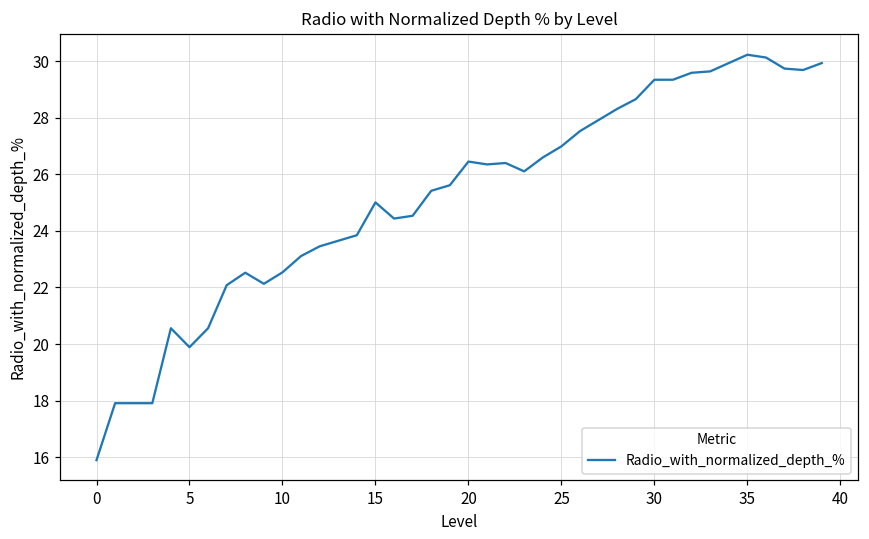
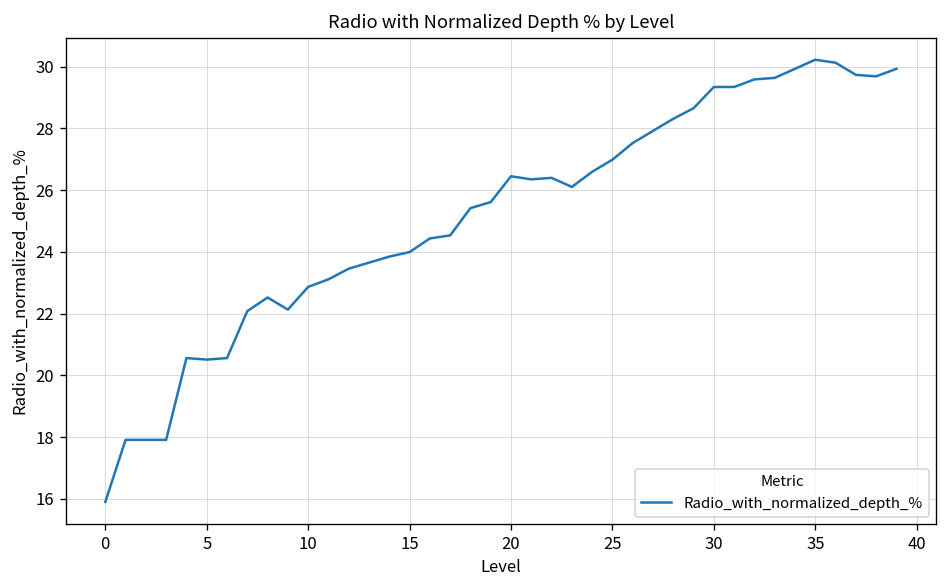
5: 19.9 -> 20.5
10: 22.5 -> 22.9
15: 25.0 -> 24.0
